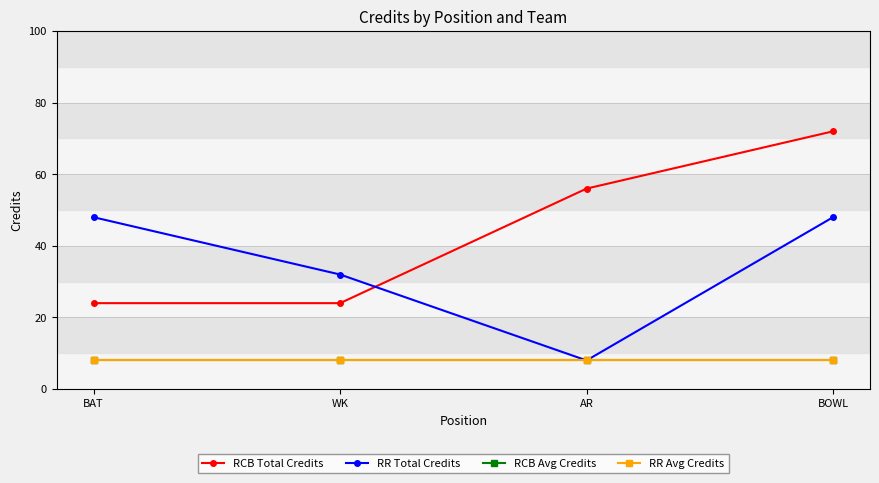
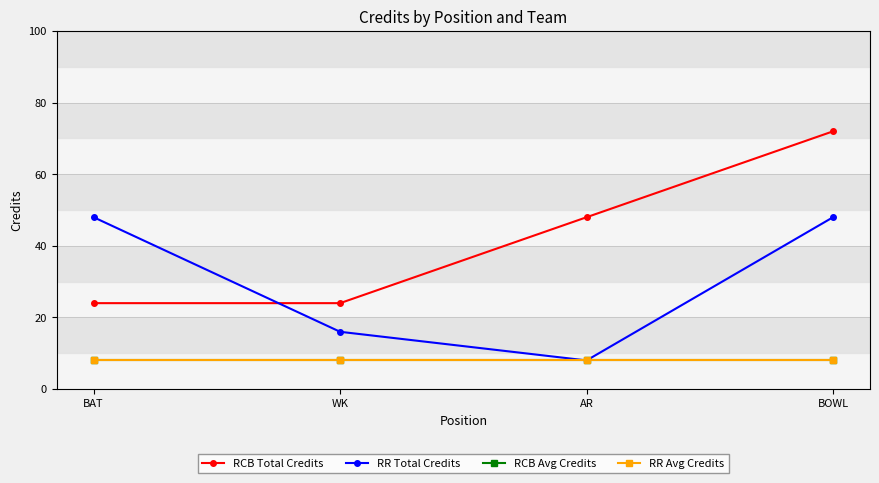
RR Total Credits, WK: 32 -> 16
RCB Total Credits, AR: 56 -> 48
